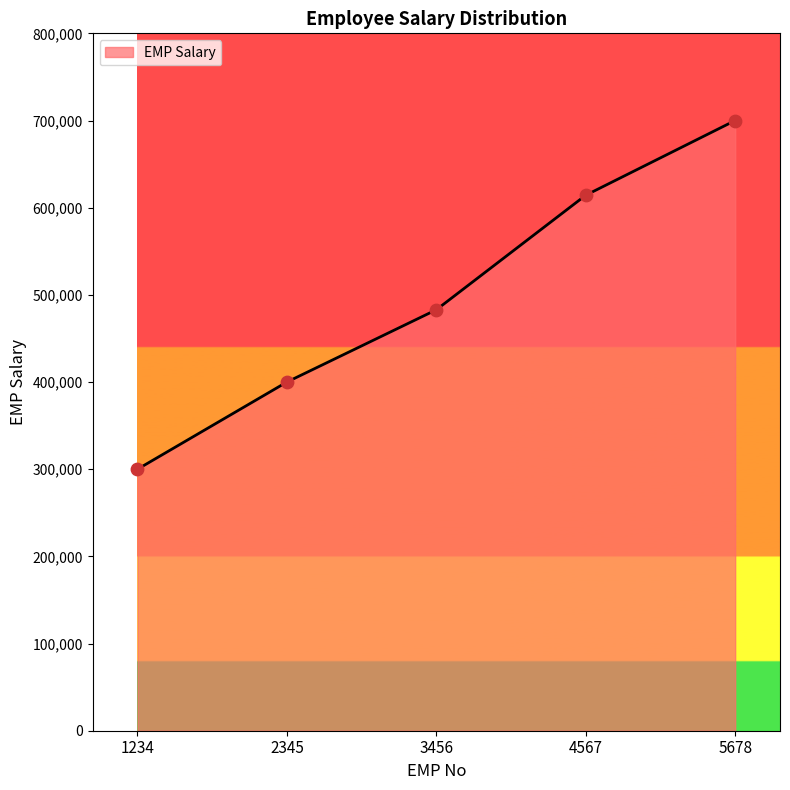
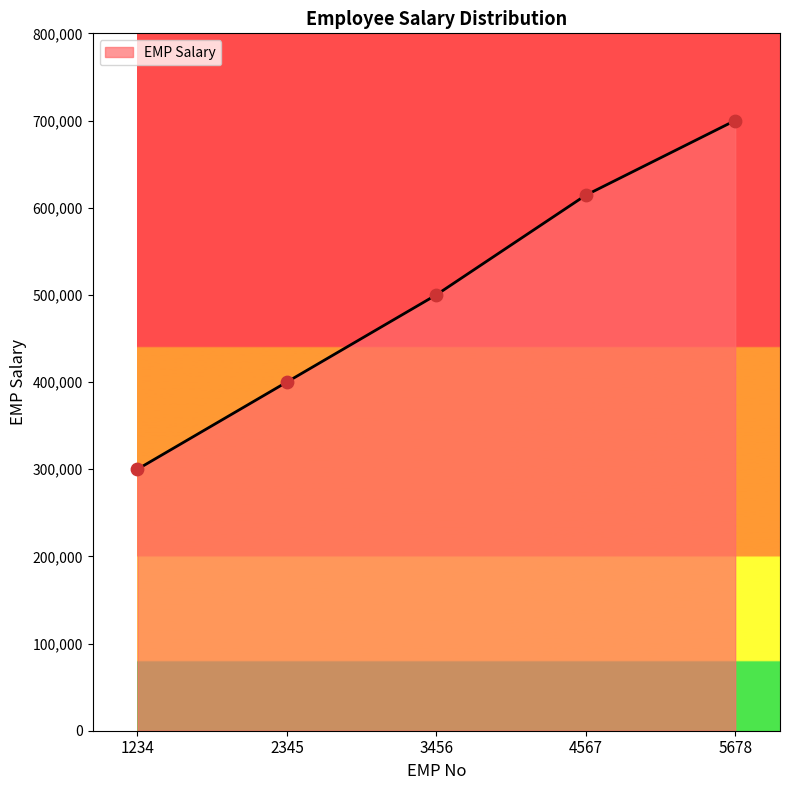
3456: 480,000 -> 500,000
